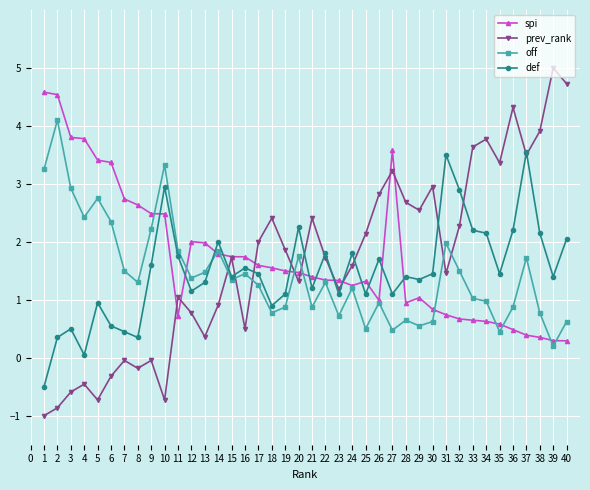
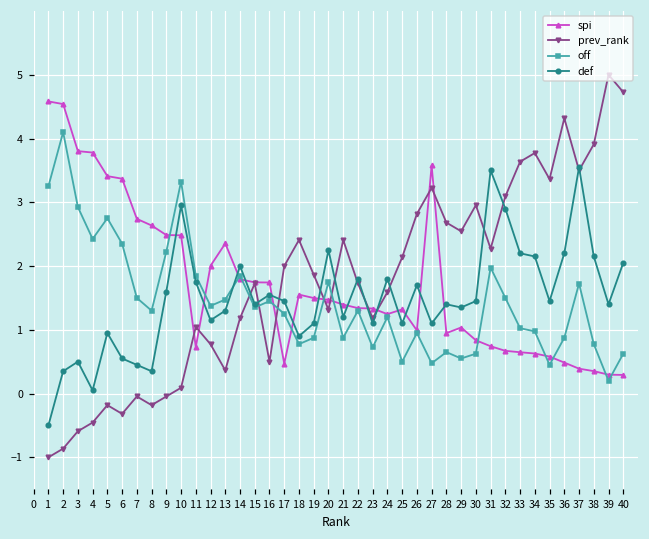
prev_rank, 5: -0.7 -> -0.2
prev_rank, 10: -0.7 -> 0.1
spi, 13: 2.0 -> 2.4
prev_rank, 14: 0.9 -> 1.2
spi, 17: 1.6 -> 0.5
prev_rank, 31: 1.5 -> 2.3
prev_rank, 32: 2.3 -> 3.1
